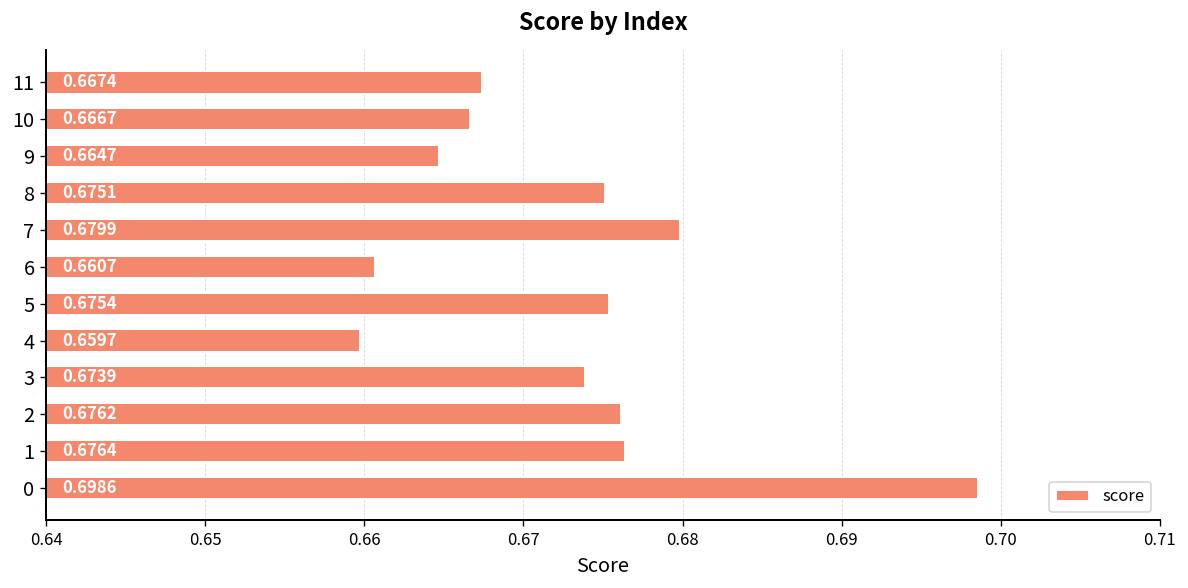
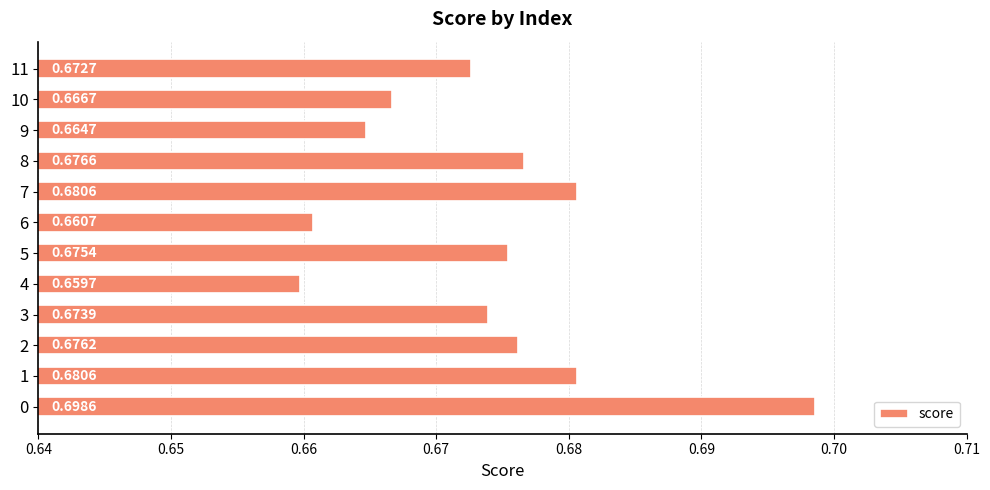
11: 0.6674 -> 0.6727
8: 0.6751 -> 0.6766
7: 0.6799 -> 0.6806
1: 0.6764 -> 0.6806
